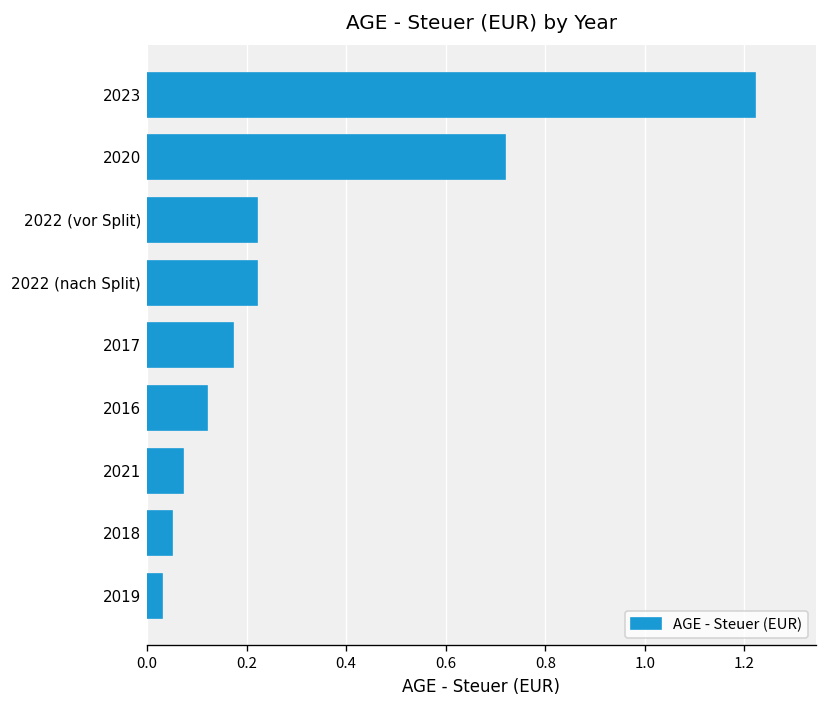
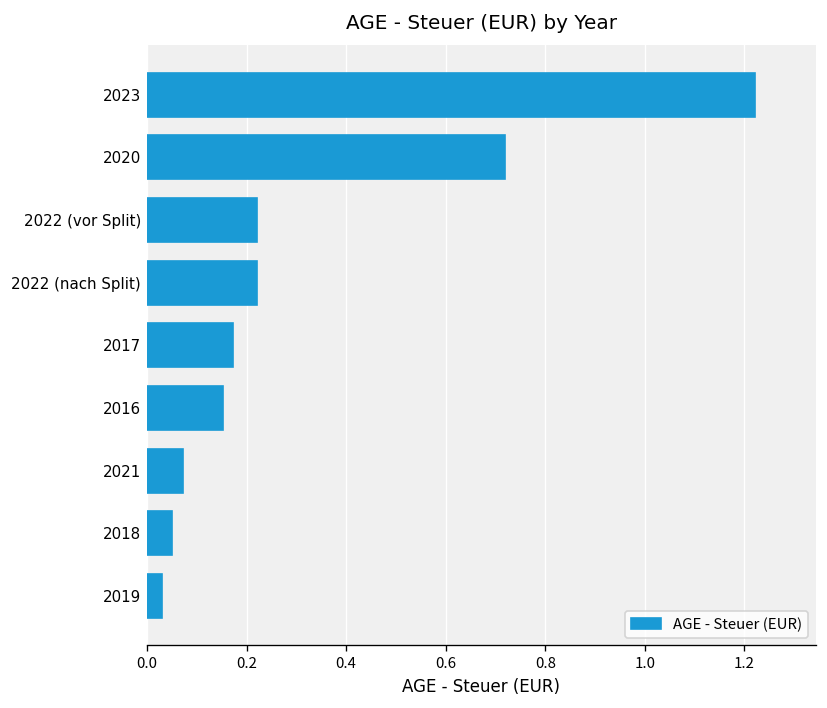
2016: 0.12 -> 0.15
